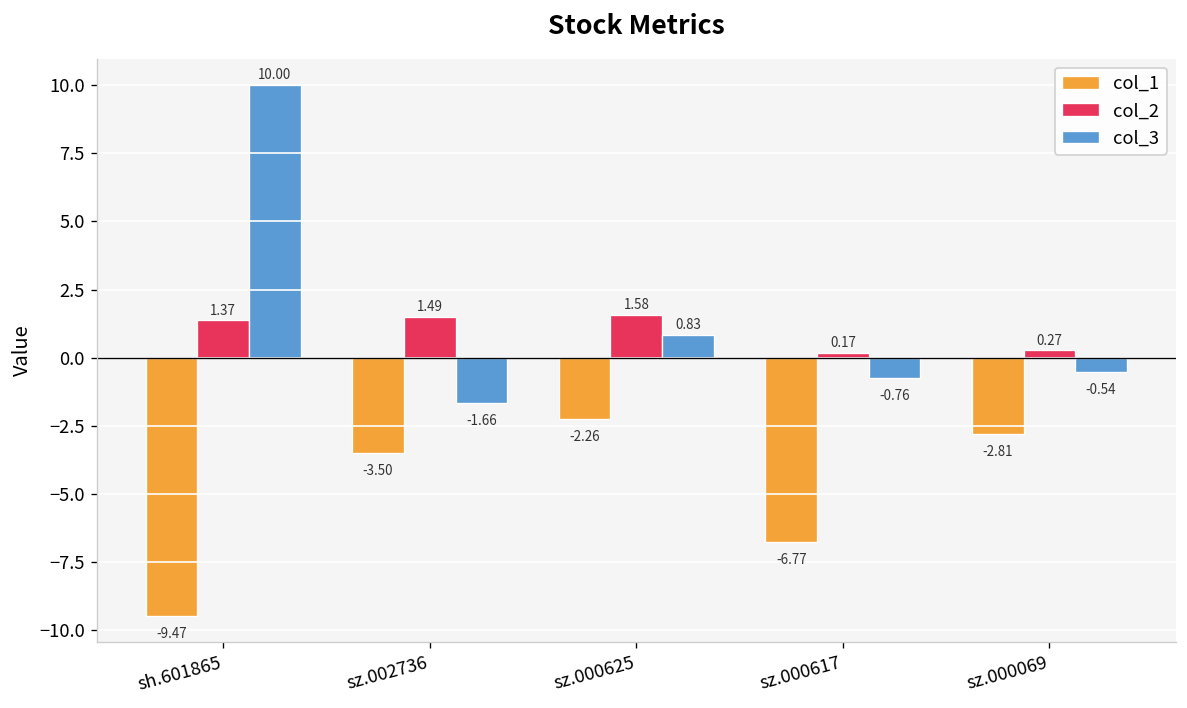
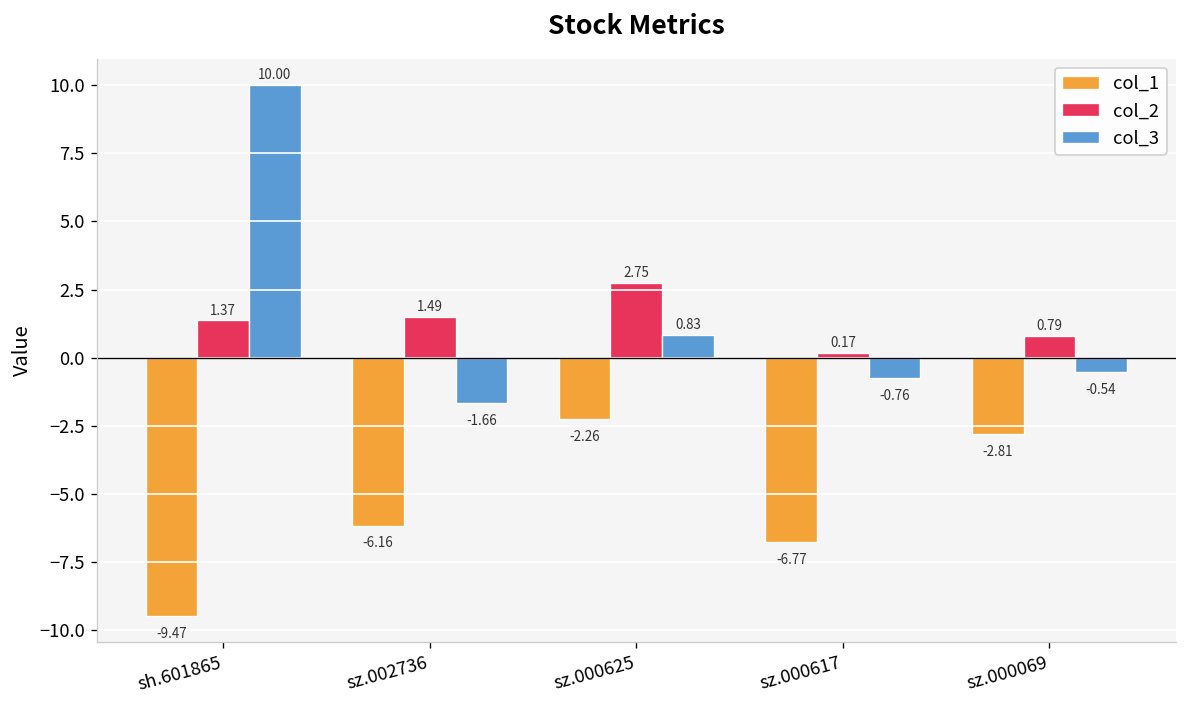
col_1, sz.002736: -3.50 -> -6.16
col_2, sz.000625: 1.58 -> 2.75
col_2, sz.000069: 0.27 -> 0.79
